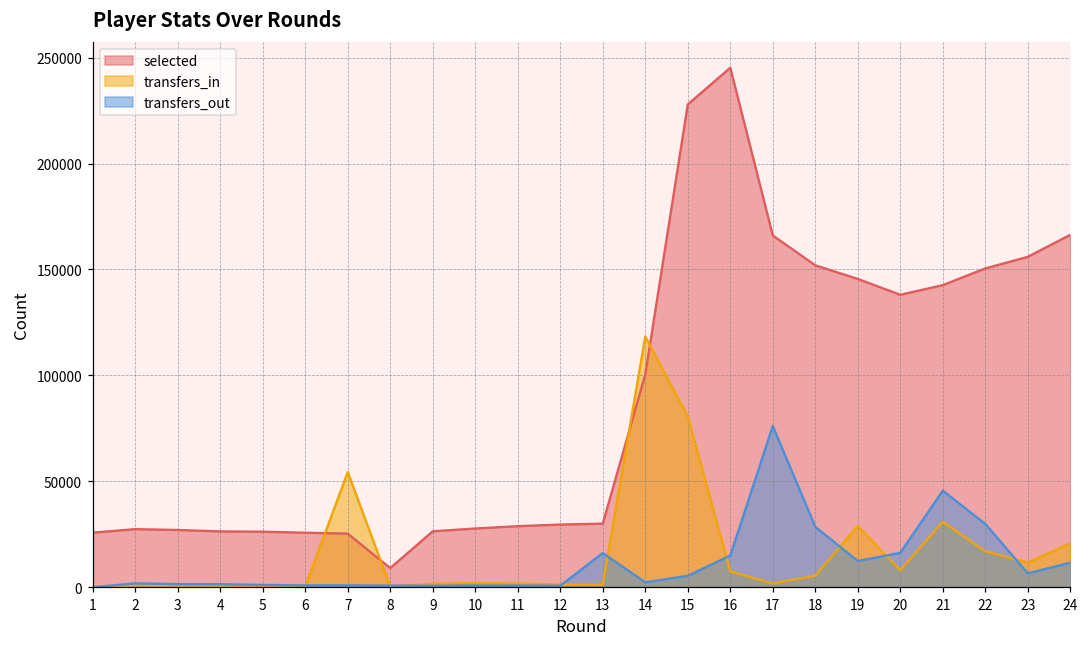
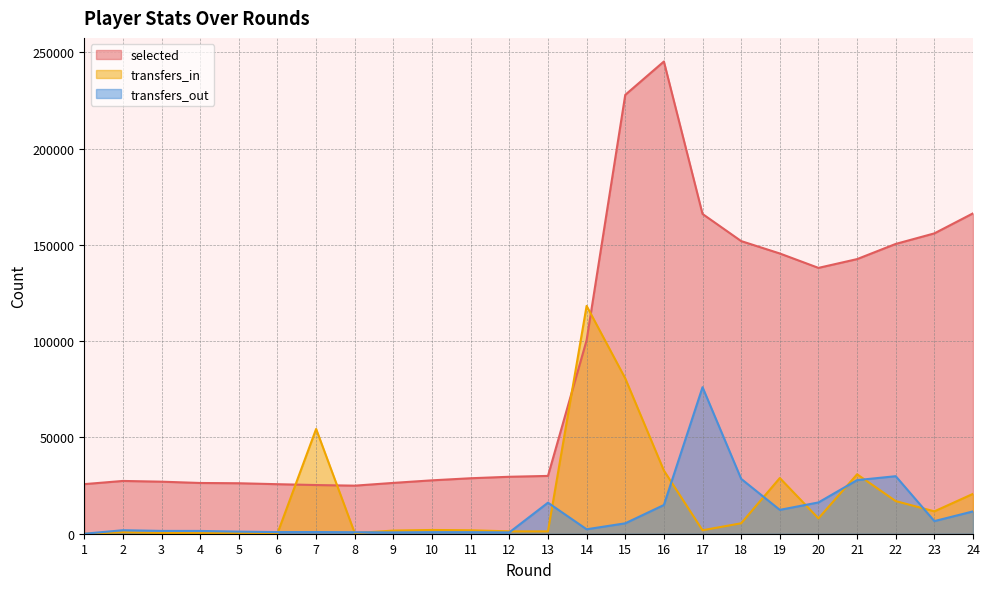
selected, 8: 9000 -> 25000
transfers_in, 16: 7000 -> 33000
transfers_out, 21: 46000 -> 28000
